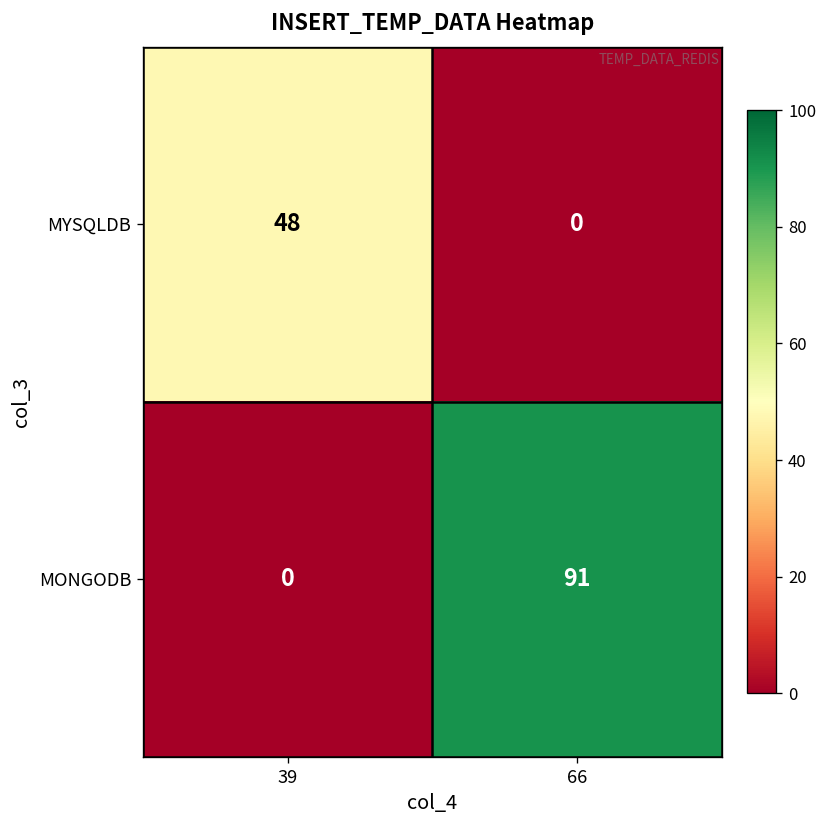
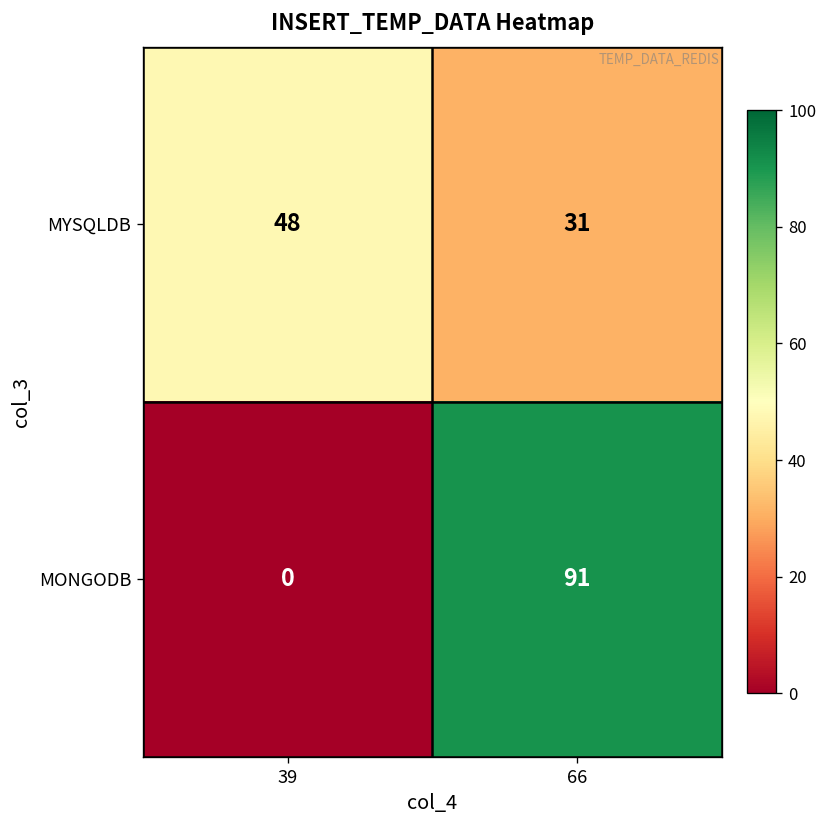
MYSQLDB, 66: 0 -> 31
